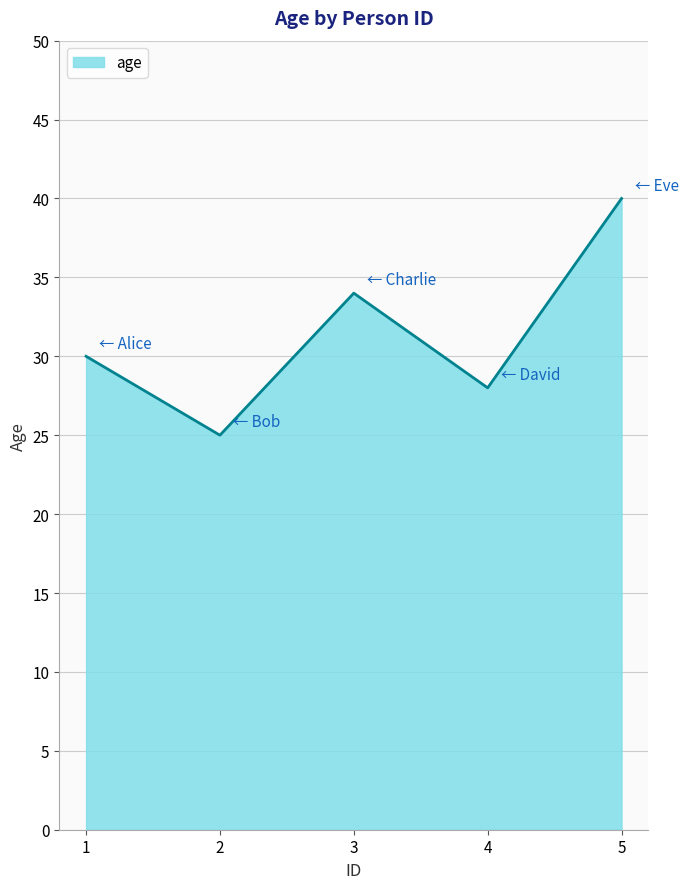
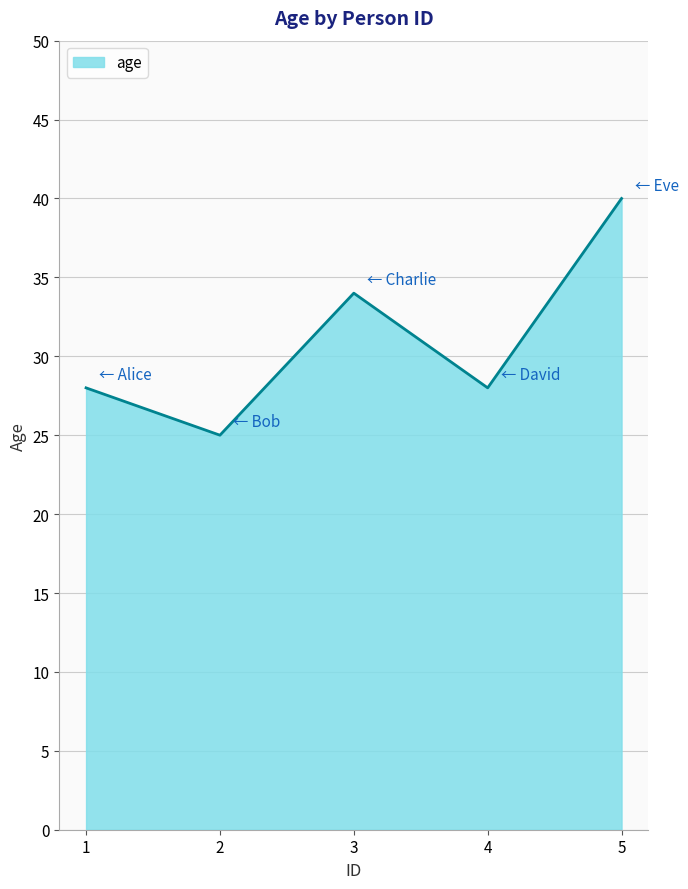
1: 30 -> 28
